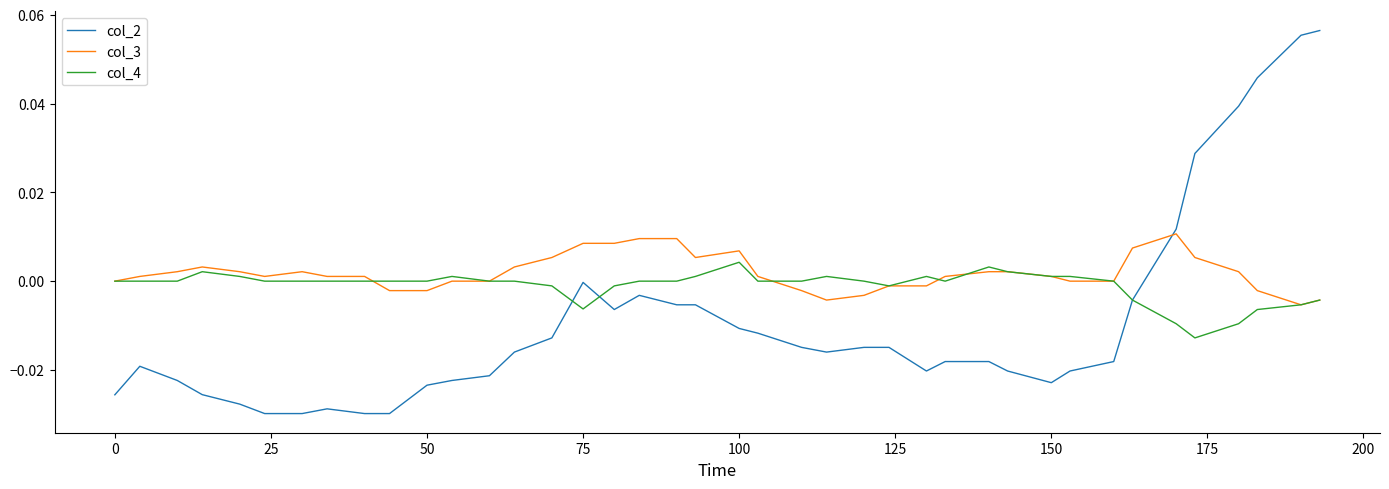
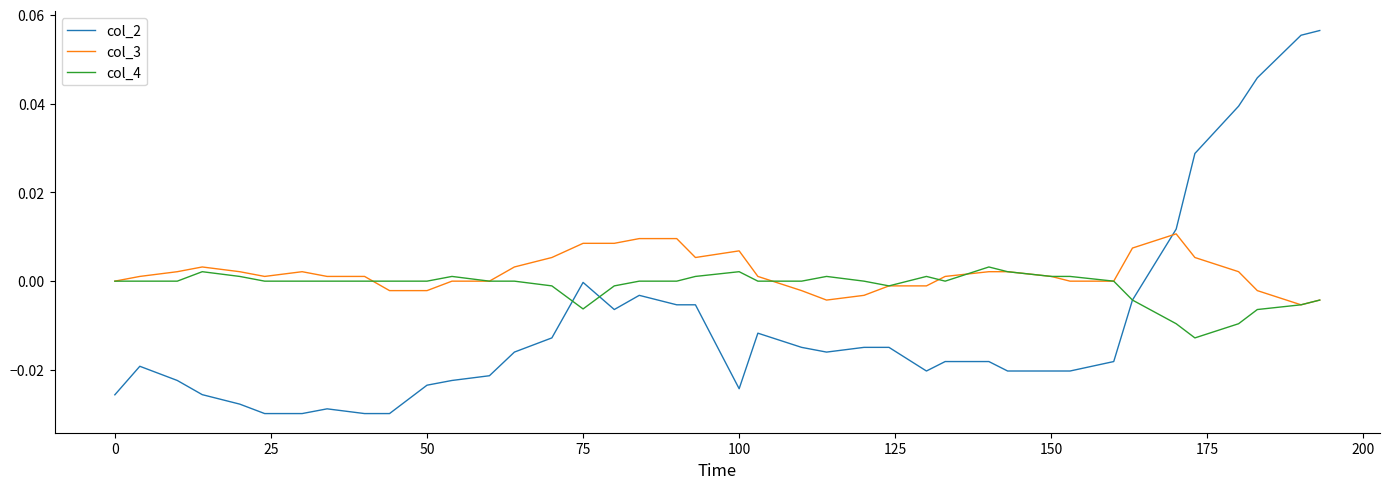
col_2, 100: -0.011 -> -0.024
col_4, 100: 0.004 -> 0.002
col_2, 150: -0.023 -> -0.020
